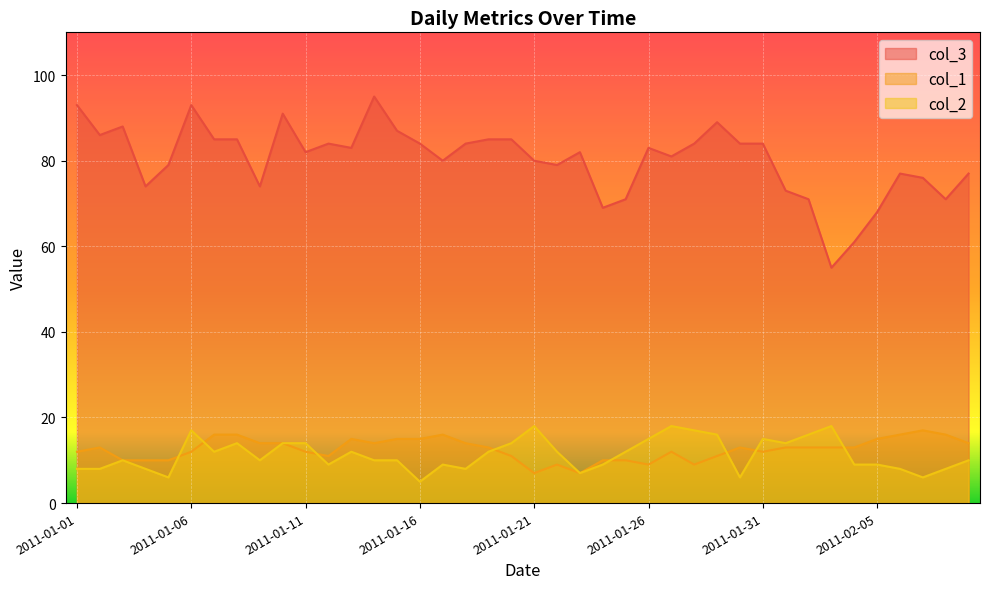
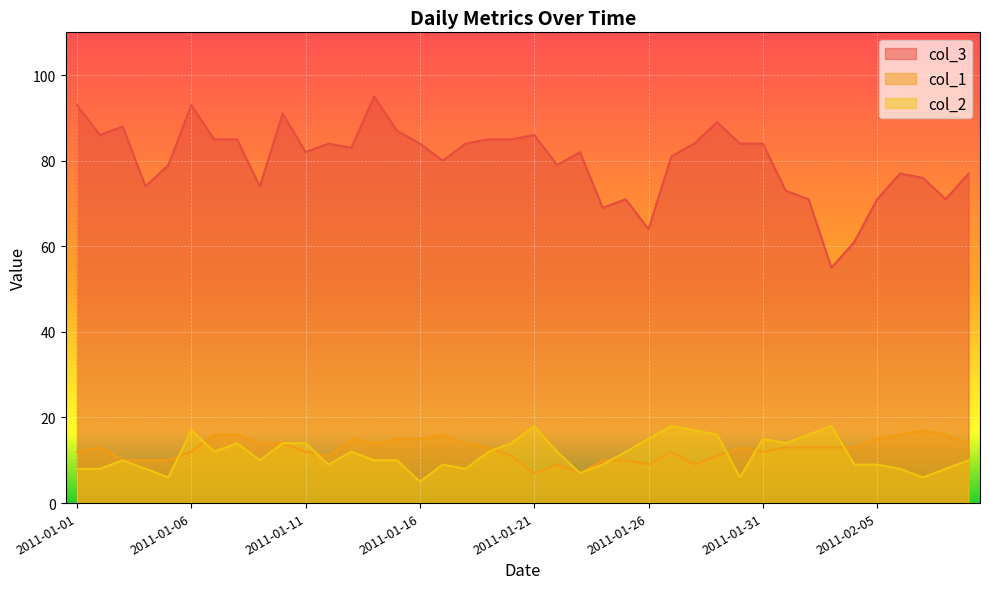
col_3, 2011-01-21: 80 -> 86
col_3, 2011-01-26: 83 -> 64
col_3, 2011-02-05: 68 -> 71
